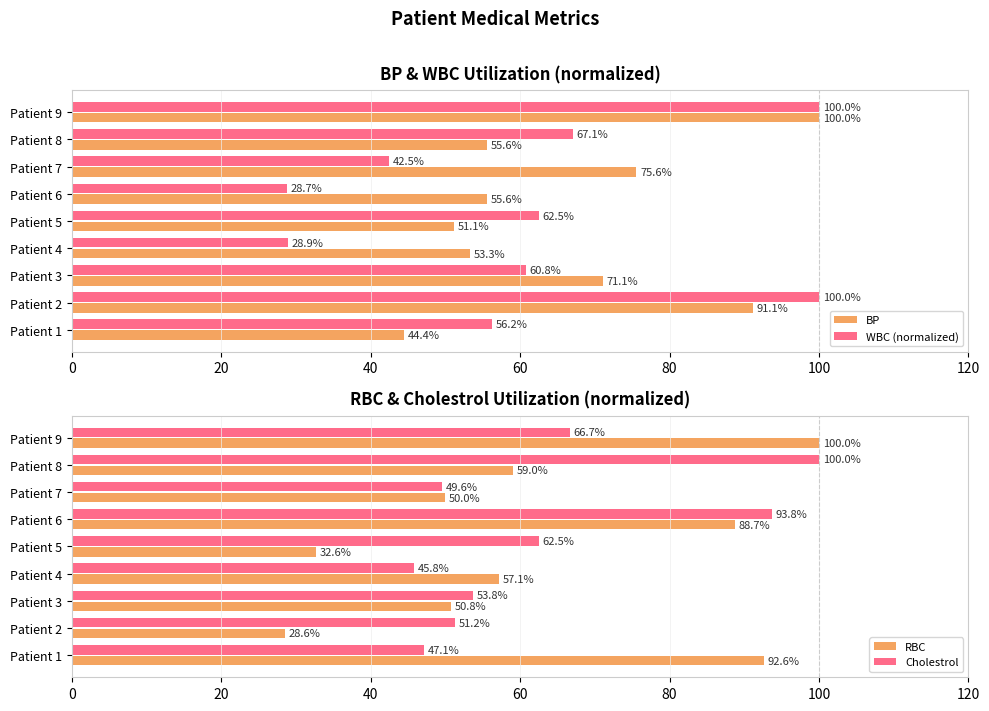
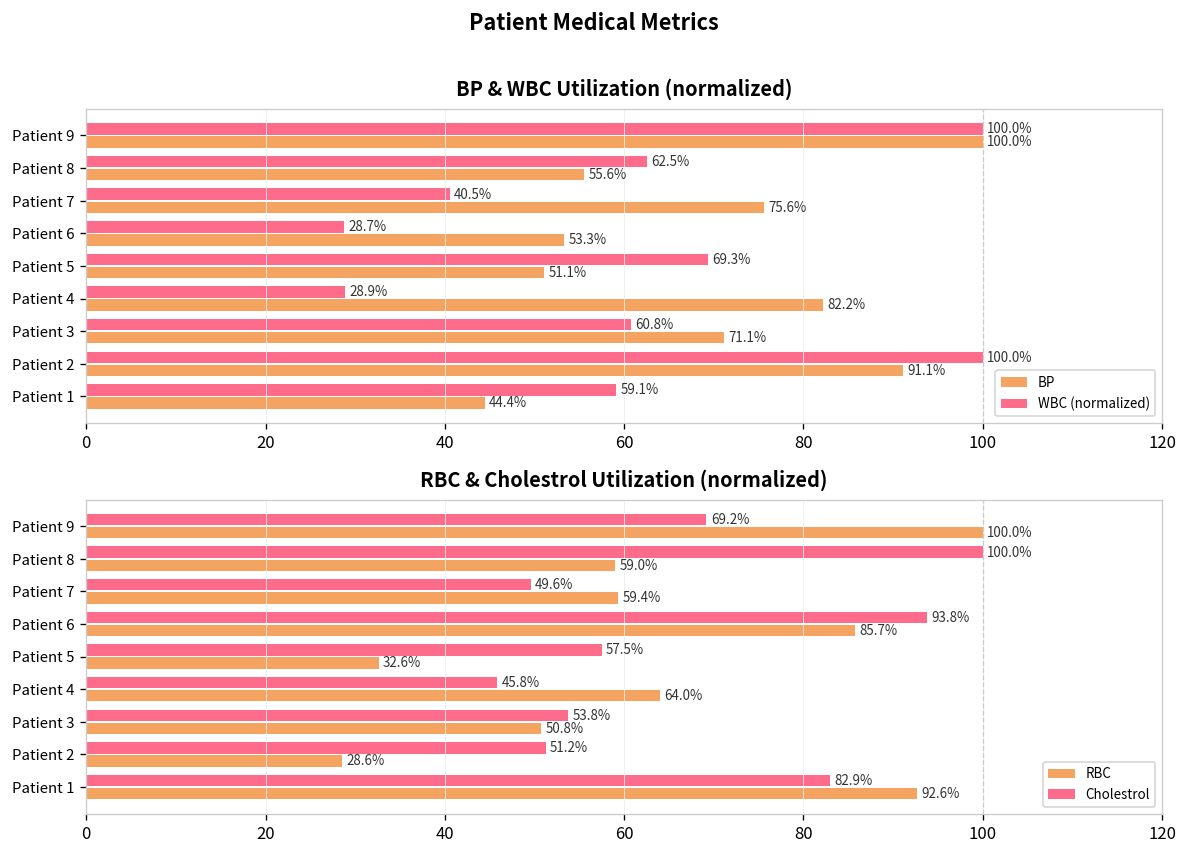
BP & WBC Utilization (normalized), WBC (normalized), Patient 8: 67.1% -> 62.5%
BP & WBC Utilization (normalized), WBC (normalized), Patient 7: 42.5% -> 40.5%
BP & WBC Utilization (normalized), BP, Patient 6: 55.6% -> 53.3%
BP & WBC Utilization (normalized), WBC (normalized), Patient 5: 62.5% -> 69.3%
BP & WBC Utilization (normalized), BP, Patient 4: 53.3% -> 82.2%
BP & WBC Utilization (normalized), WBC (normalized), Patient 1: 56.2% -> 59.1%
RBC & Cholestrol Utilization (normalized), Cholestrol, Patient 9: 66.7% -> 69.2%
RBC & Cholestrol Utilization (normalized), RBC, Patient 7: 50.0% -> 59.4%
RBC & Cholestrol Utilization (normalized), RBC, Patient 6: 88.7% -> 85.7%
RBC & Cholestrol Utilization (normalized), Cholestrol, Patient 5: 62.5% -> 57.5%
RBC & Cholestrol Utilization (normalized), RBC, Patient 4: 57.1% -> 64.0%
RBC & Cholestrol Utilization (normalized), Cholestrol, Patient 1: 47.1% -> 82.9%
